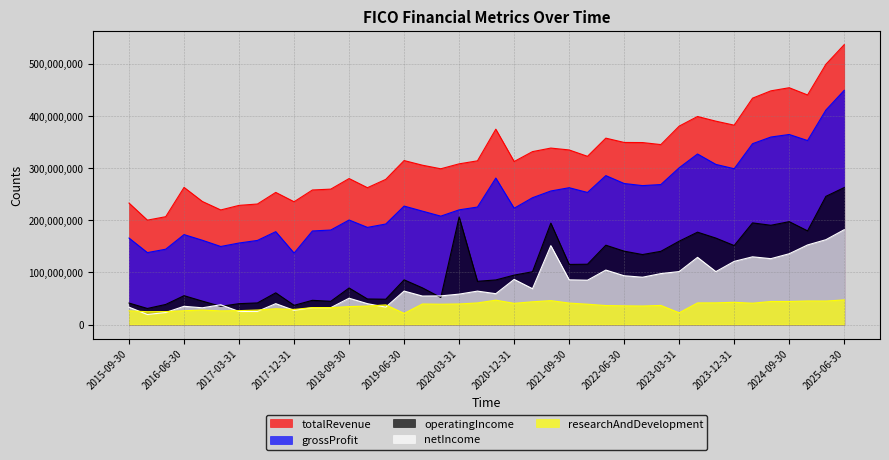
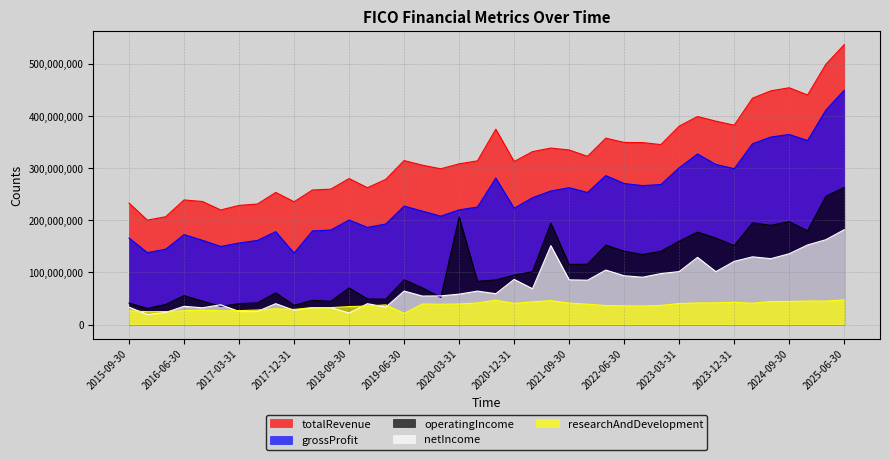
totalRevenue, 2016-06-30: 260,000,000 -> 240,000,000
netIncome, 2018-09-30: 50,000,000 -> 20,000,000
researchAndDevelopment, 2023-03-31: 20,000,000 -> 40,000,000
